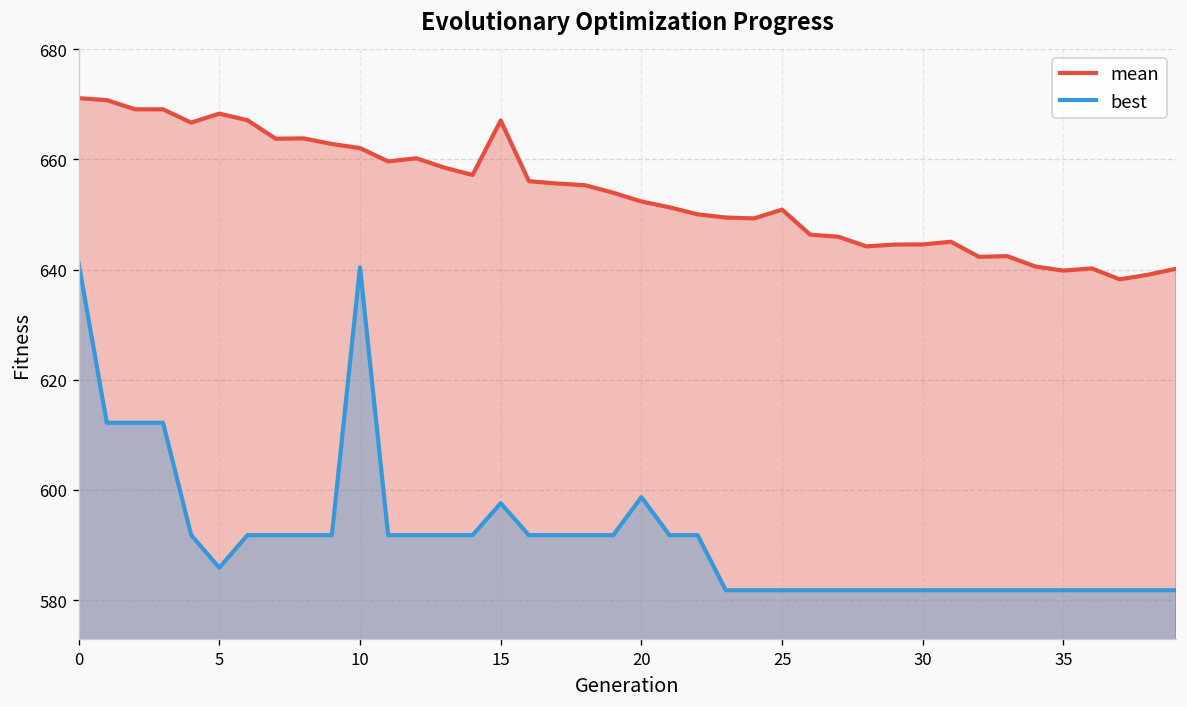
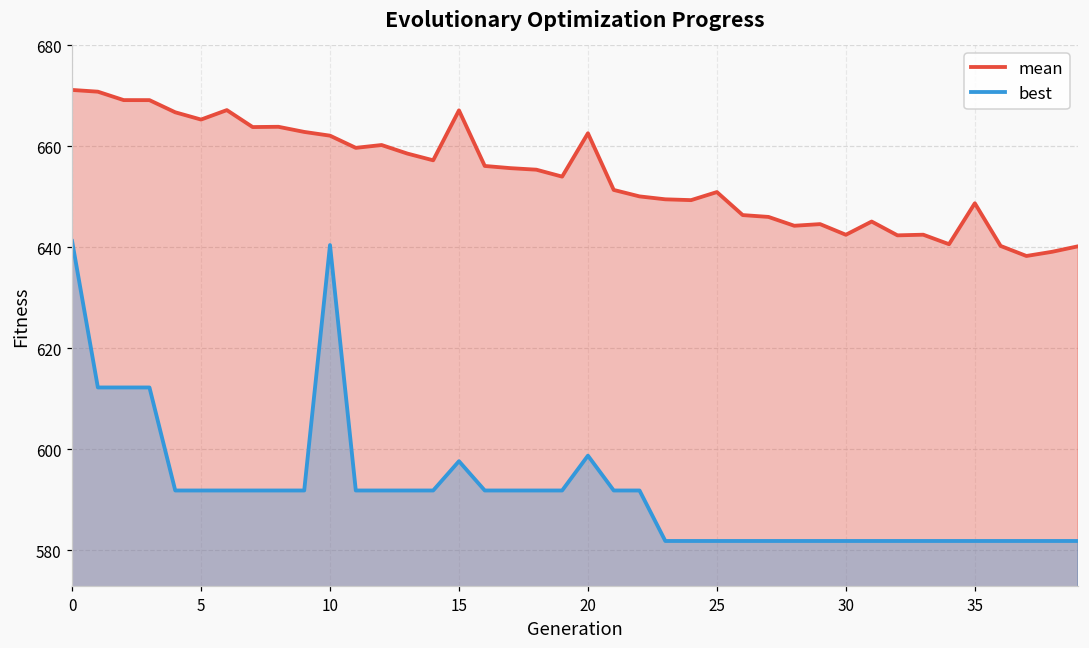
mean, 5: 668 -> 665
best, 5: 586 -> 592
mean, 20: 652 -> 663
mean, 30: 645 -> 642
mean, 35: 640 -> 649
